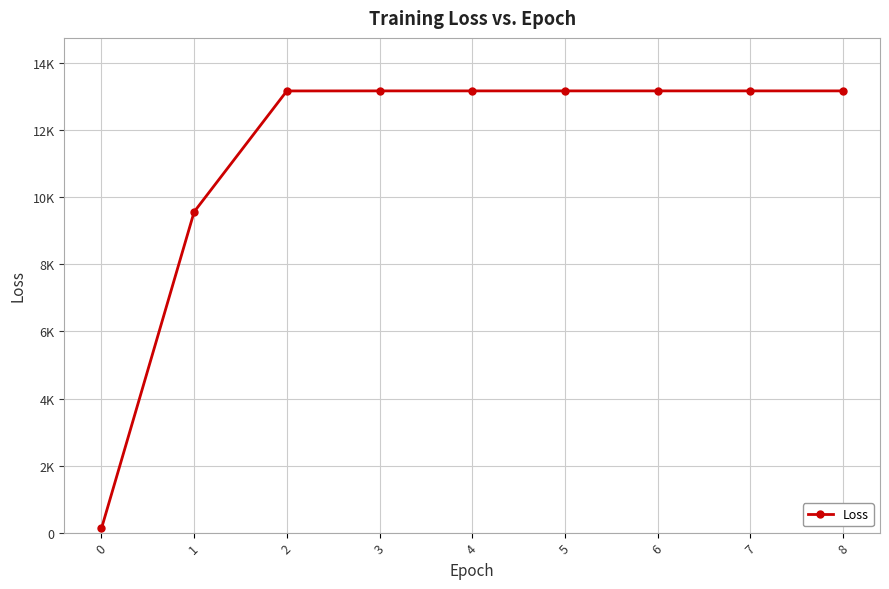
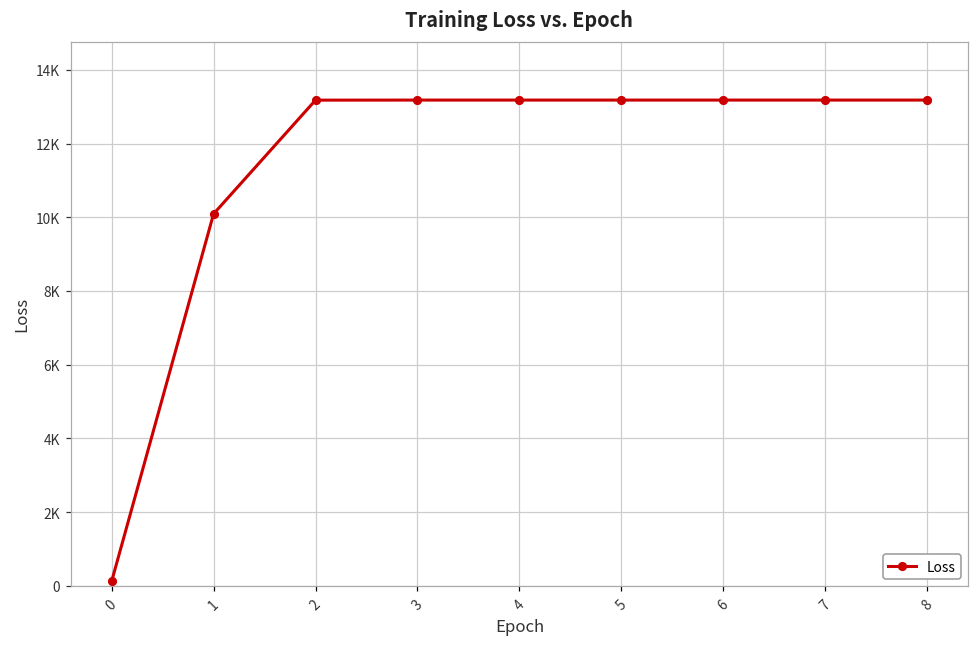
1: 9600 -> 10100
